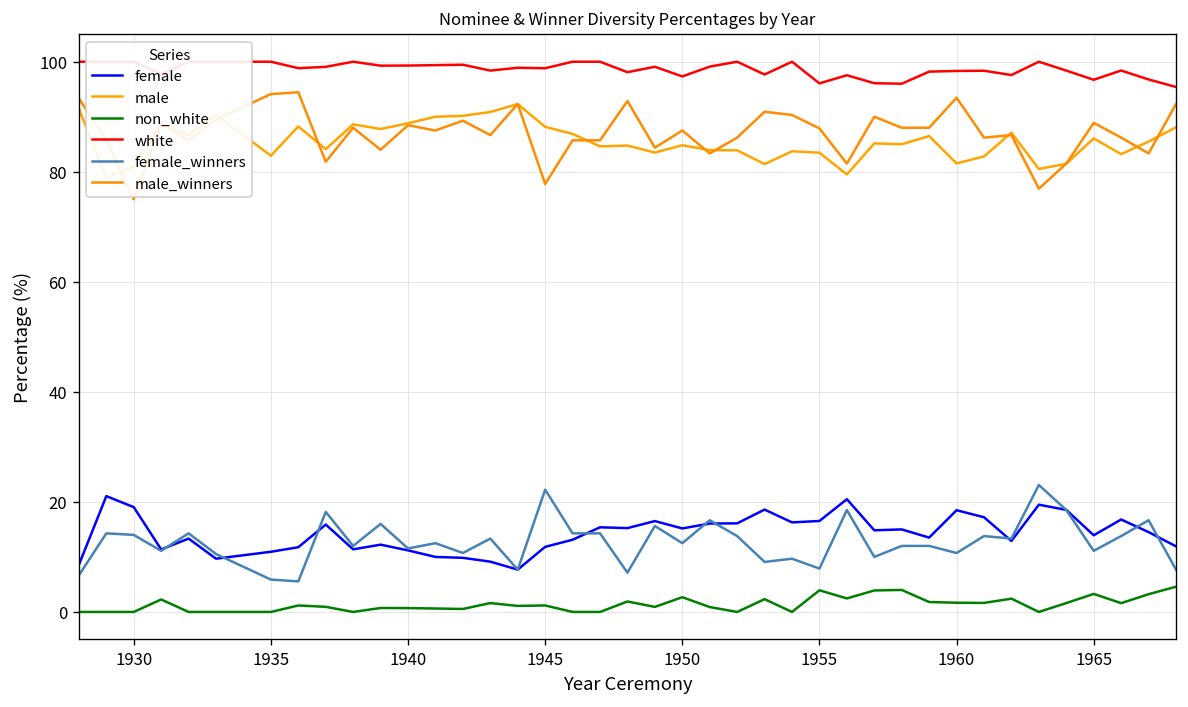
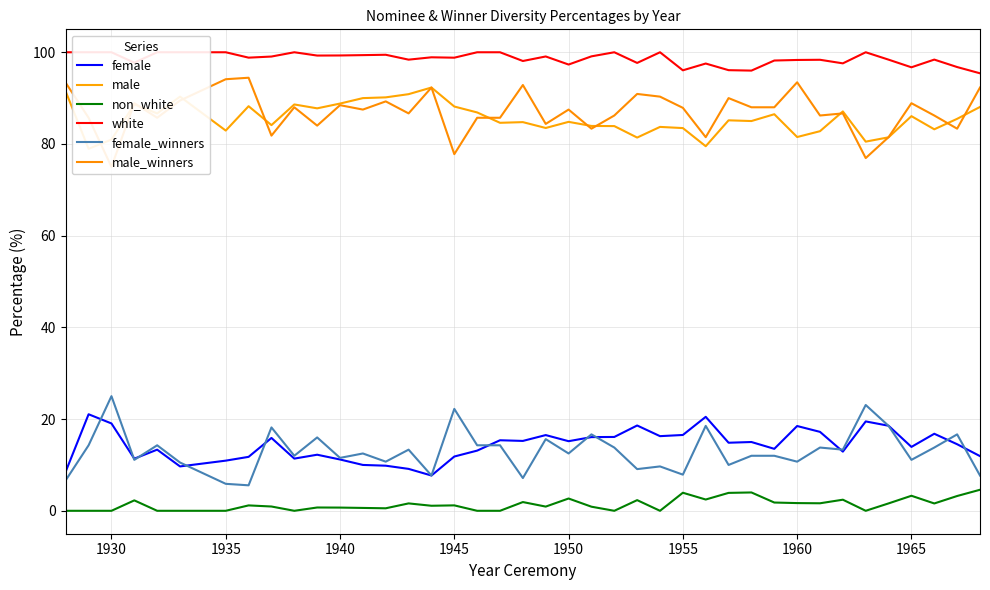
female_winners, 1930: 14 -> 25
